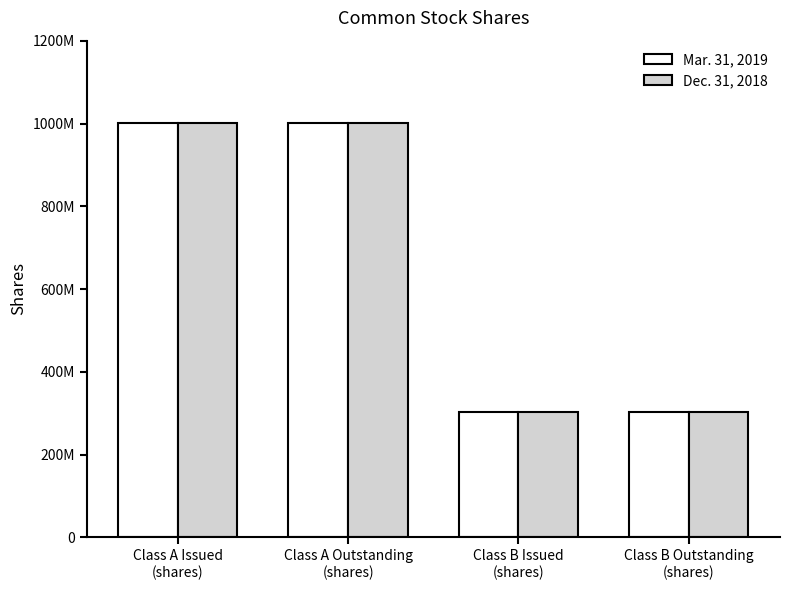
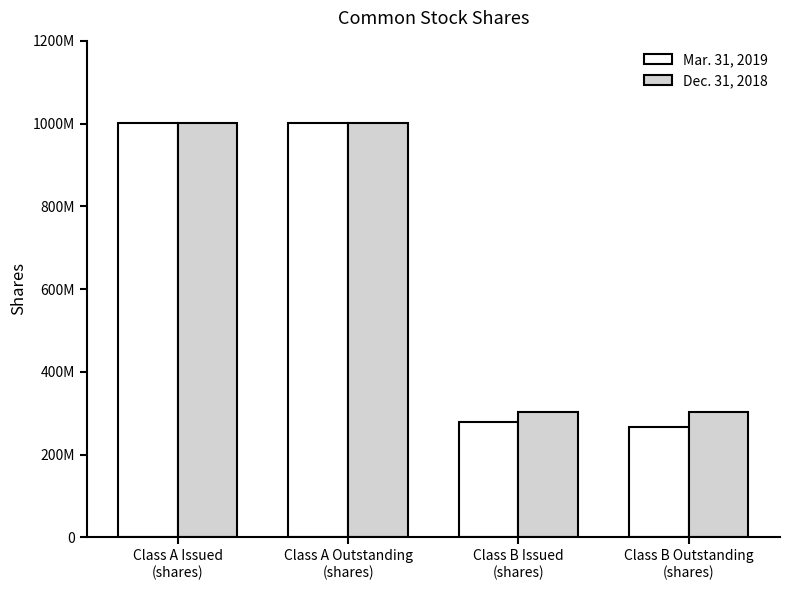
Mar. 31, 2019, Class B Issued (shares): 300000000 -> 280000000
Mar. 31, 2019, Class B Outstanding (shares): 300000000 -> 270000000
